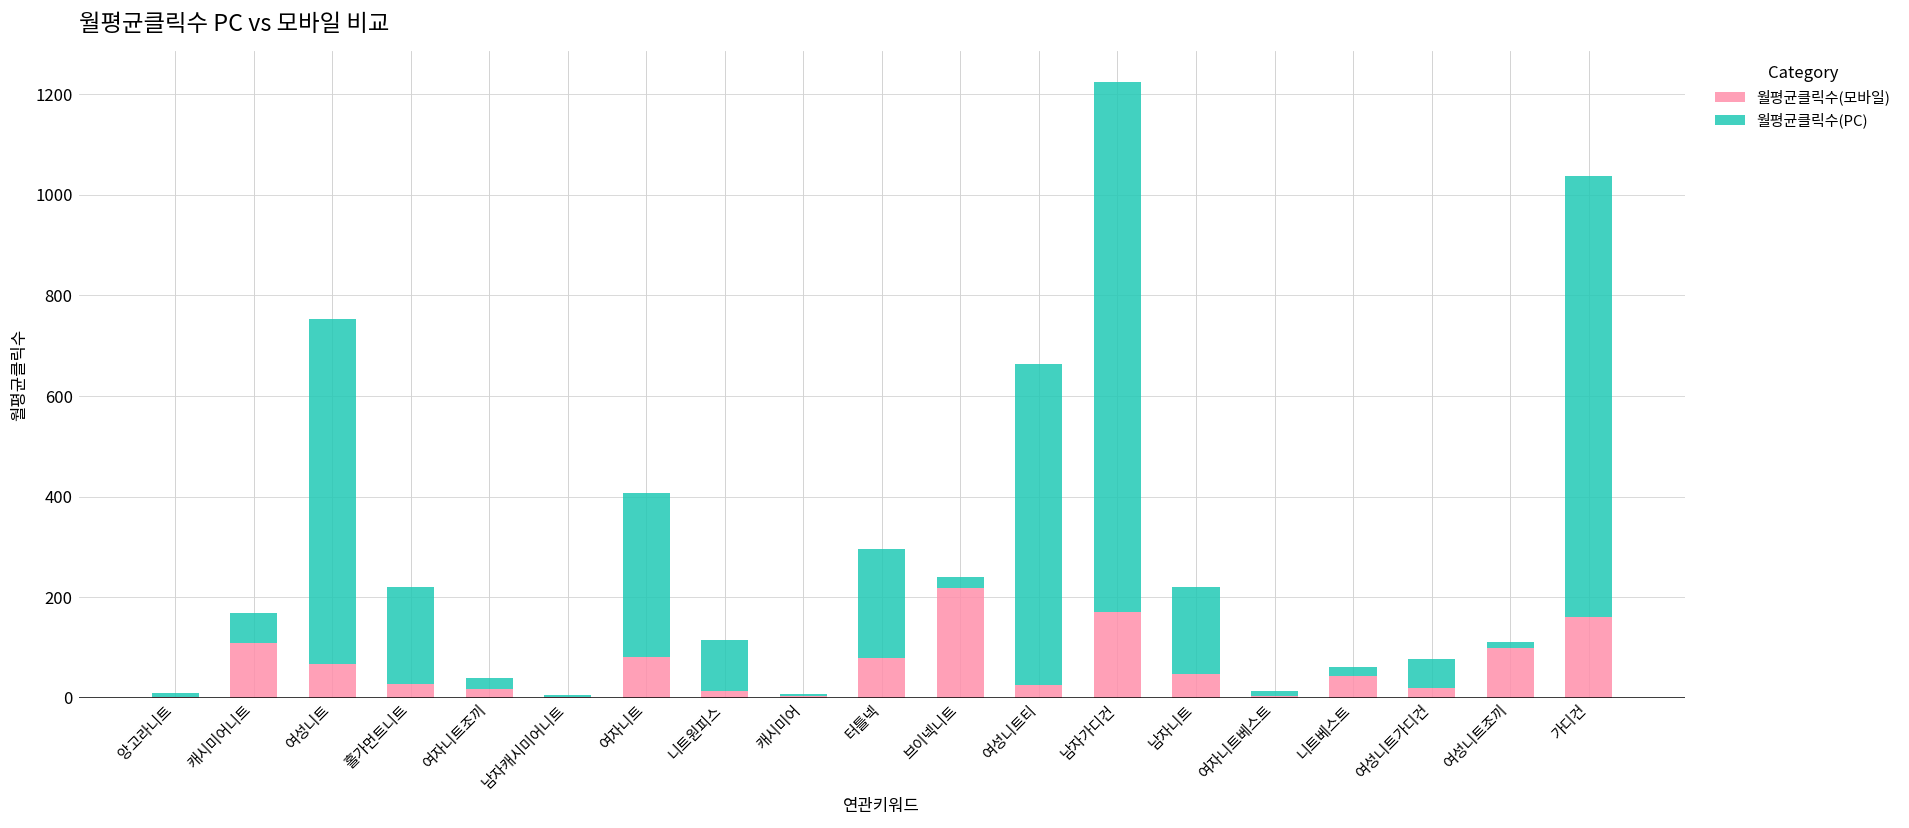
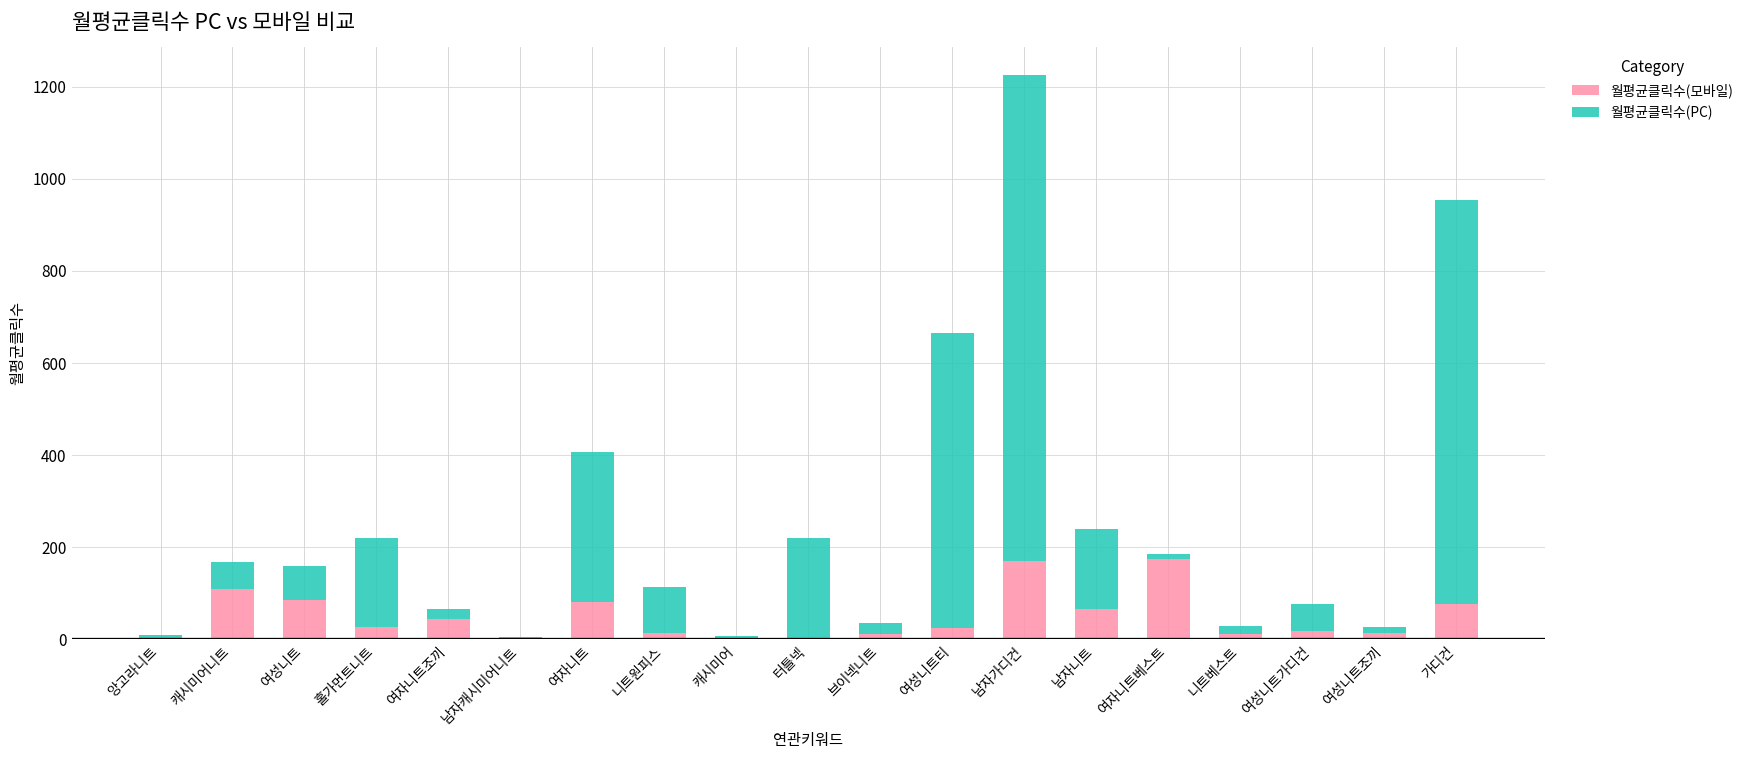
월평균클릭수(모바일), 여성니트: 70 -> 90
월평균클릭수(PC), 여성니트: 690 -> 70
월평균클릭수(모바일), 여자니트조끼: 20 -> 40
월평균클릭수(모바일), 터틀넥: 80 -> 0
월평균클릭수(모바일), 브이넥니트: 220 -> 10
월평균클릭수(모바일), 남자니트: 50 -> 70
월평균클릭수(모바일), 여자니트베스트: 0 -> 170
월평균클릭수(모바일), 니트베스트: 40 -> 10
월평균클릭수(모바일), 여성니트조끼: 100 -> 10
월평균클릭수(모바일), 가디건: 160 -> 80
